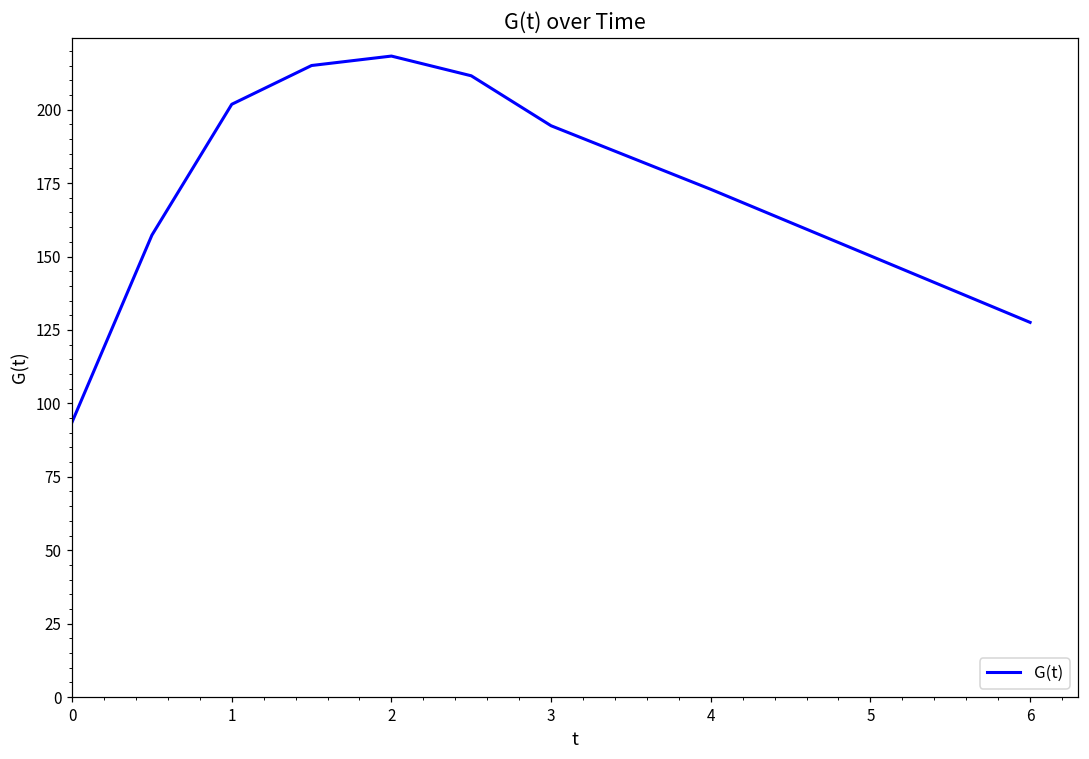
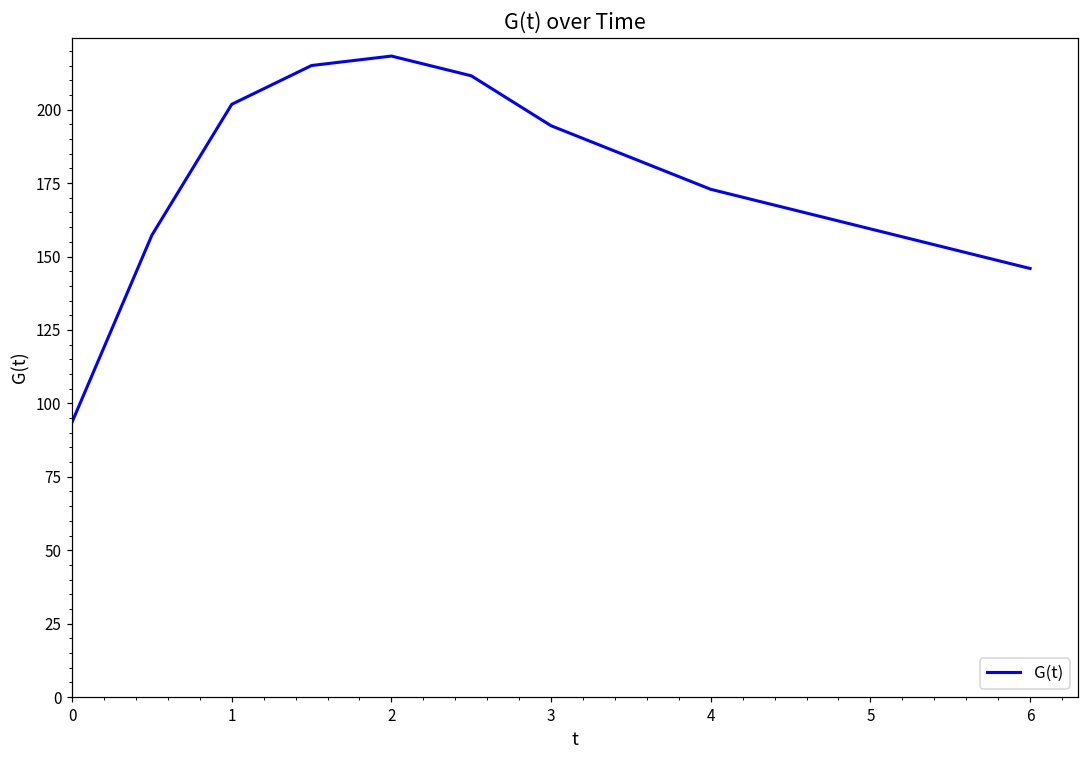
6: 128 -> 146
